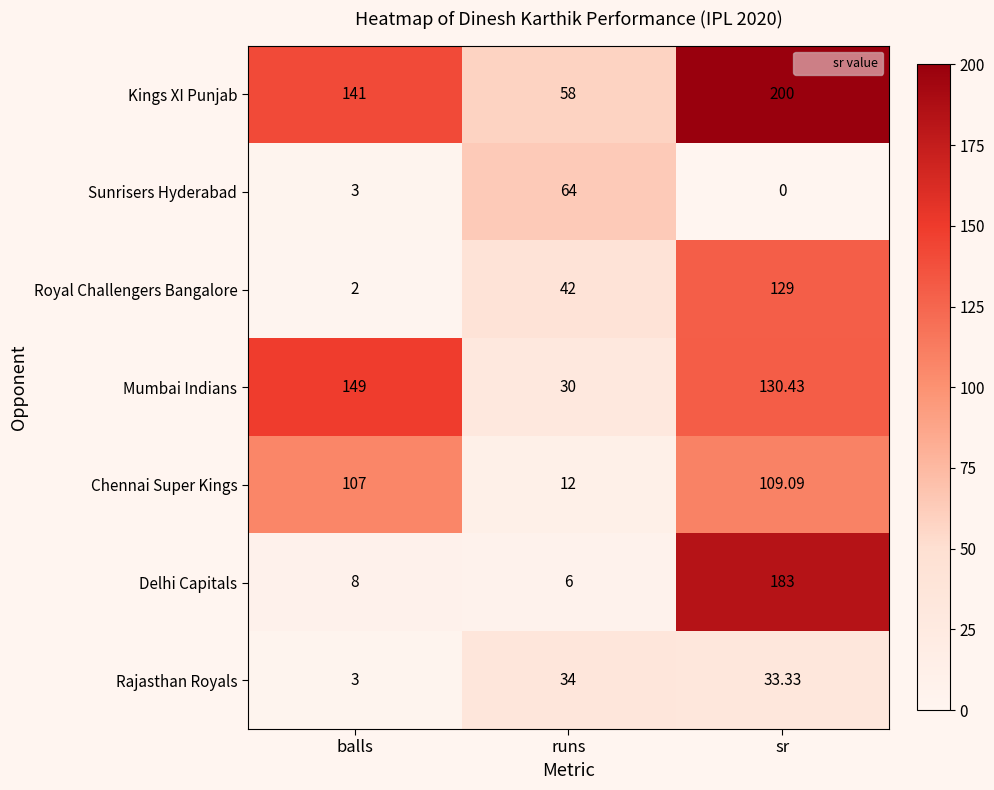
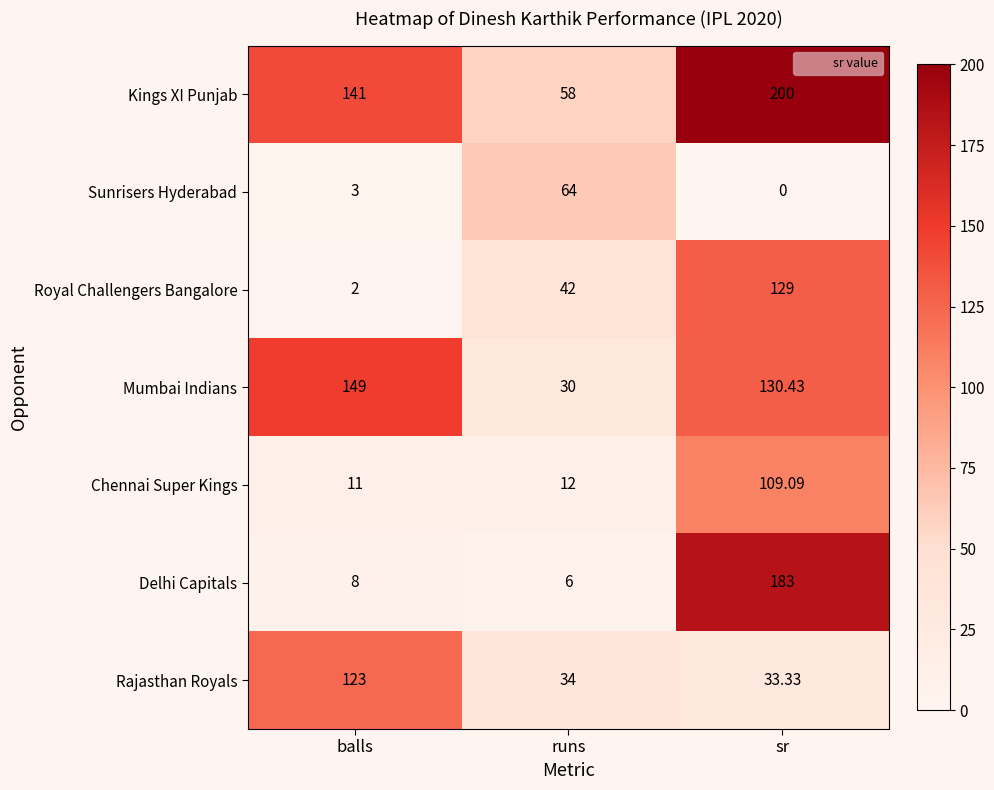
Chennai Super Kings, balls: 107 -> 11
Rajasthan Royals, balls: 3 -> 123
